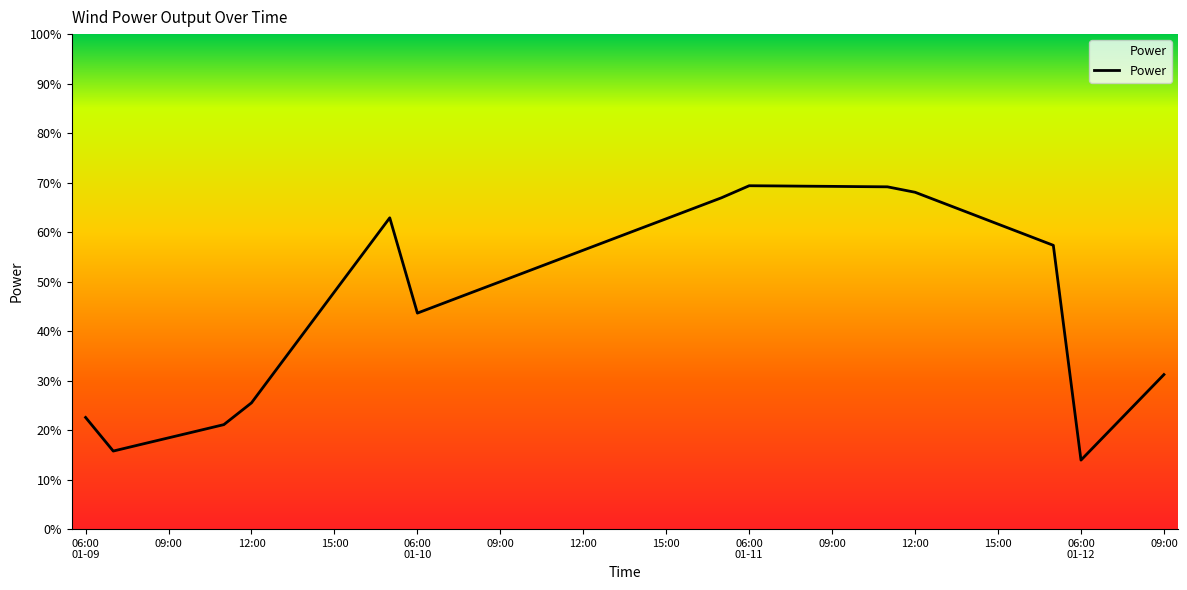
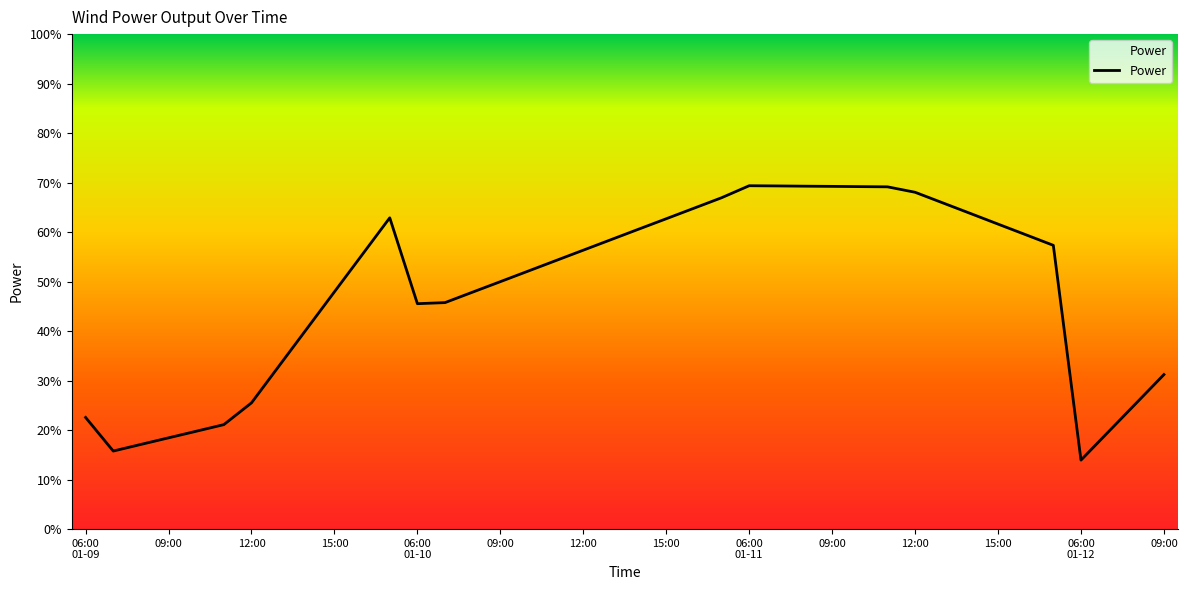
06:00 01-10: 44% -> 46%
